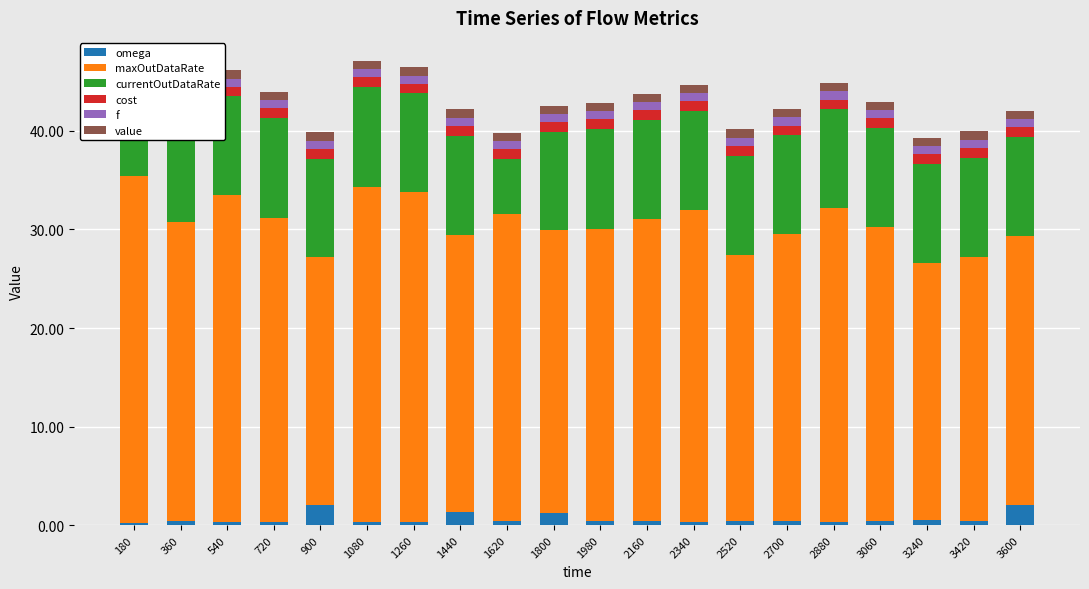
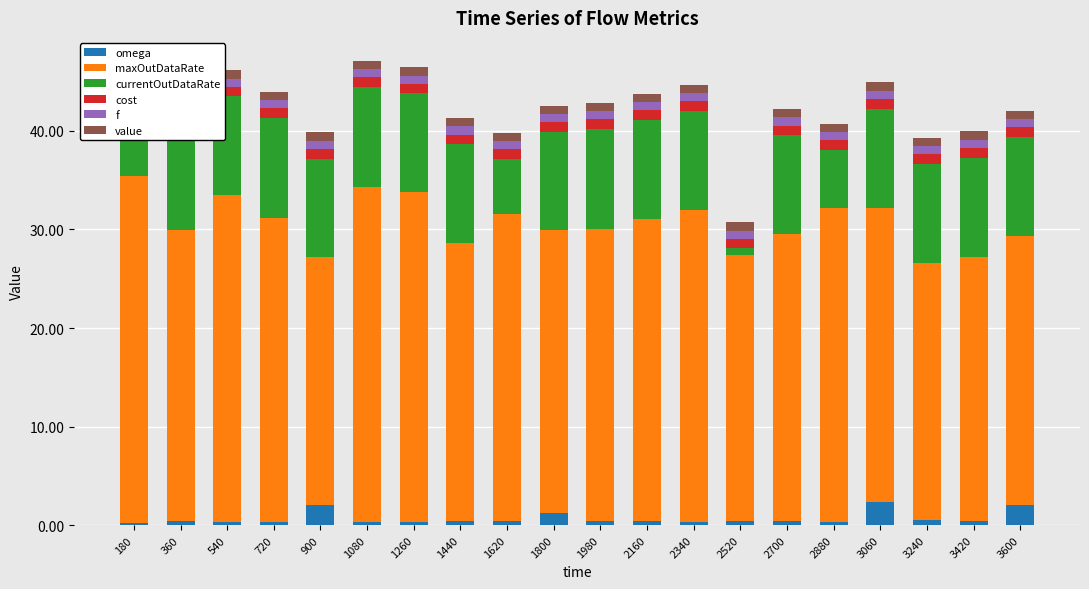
maxOutDataRate, 360: 30.4 -> 29.5
omega, 1440: 1 -> 0
currentOutDataRate, 2520: 10 -> 1
currentOutDataRate, 2880: 10 -> 6
omega, 3060: 0 -> 2
